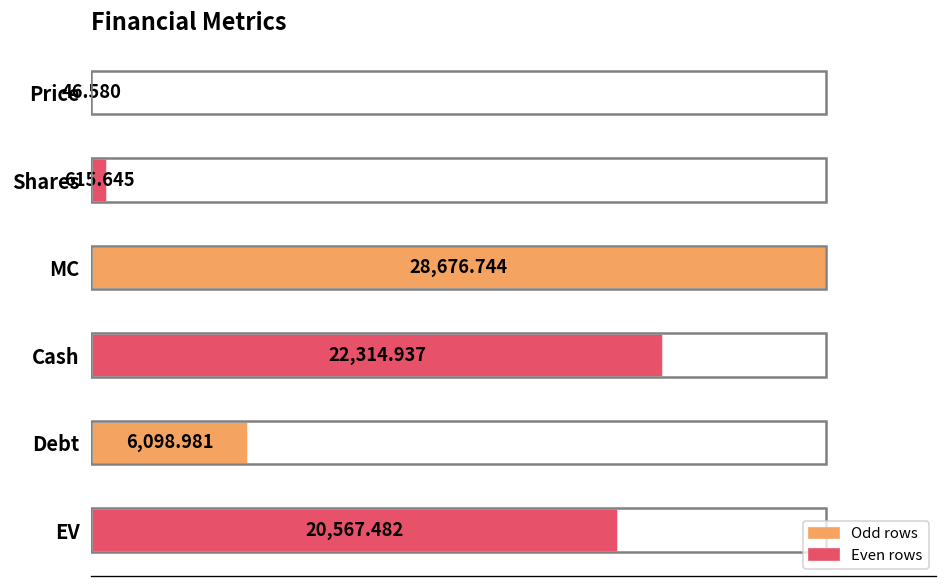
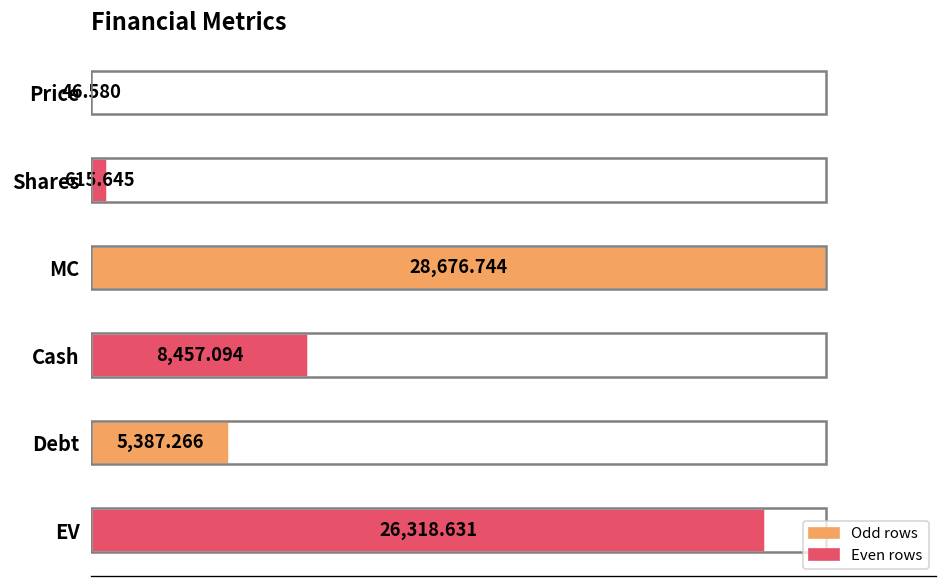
Cash: 22,314.937 -> 8,457.094
Debt: 6,098.981 -> 5,387.266
EV: 20,567.482 -> 26,318.631
